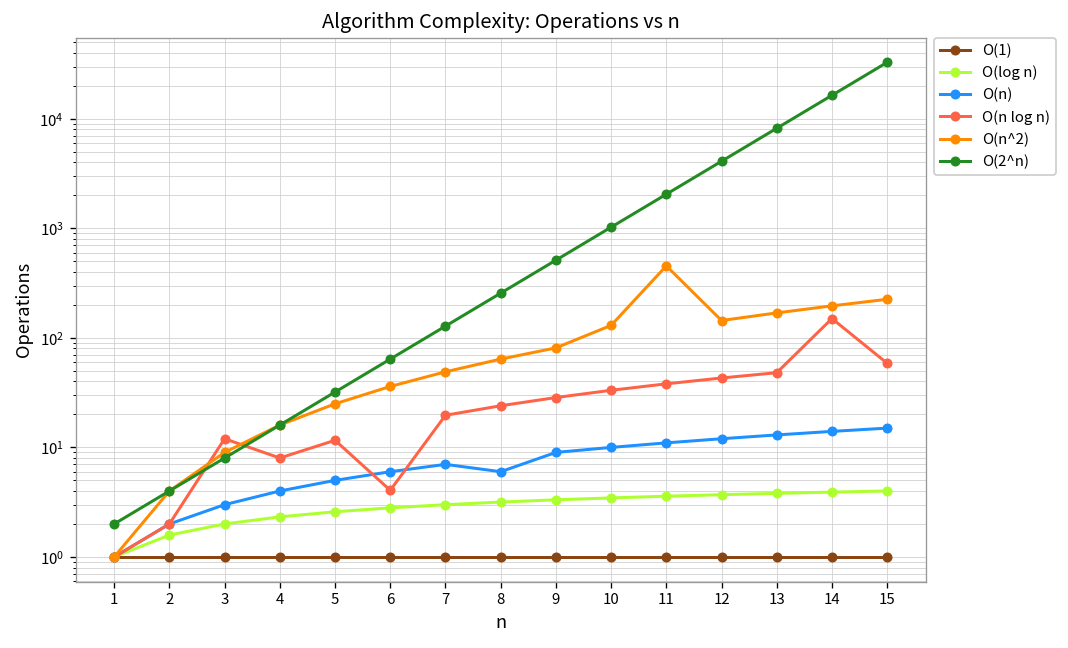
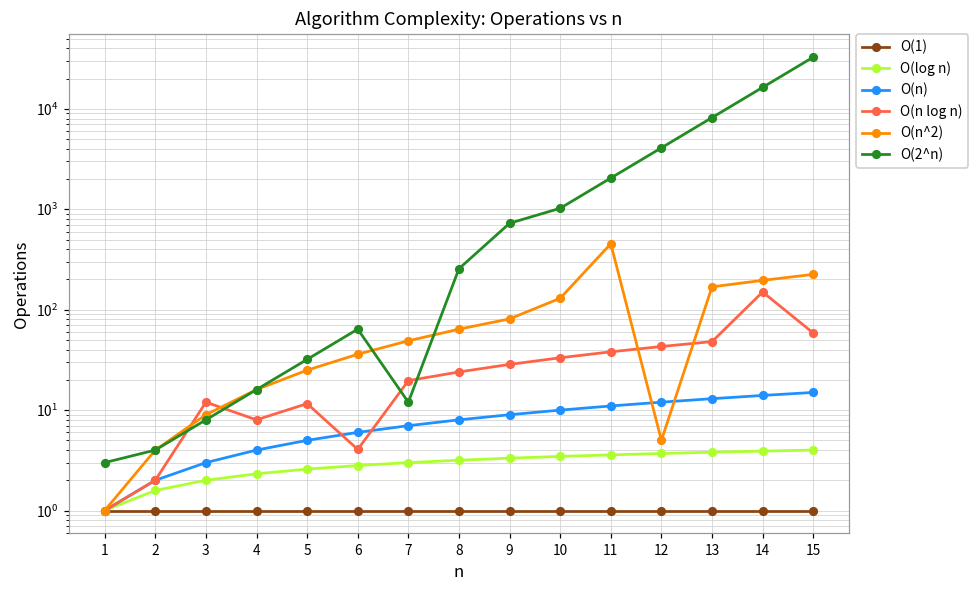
O(2^n), 1: 2 -> 3
O(2^n), 7: 130 -> 12
O(n), 8: 6 -> 8
O(2^n), 9: 500 -> 700
O(n^2), 12: 140 -> 5
